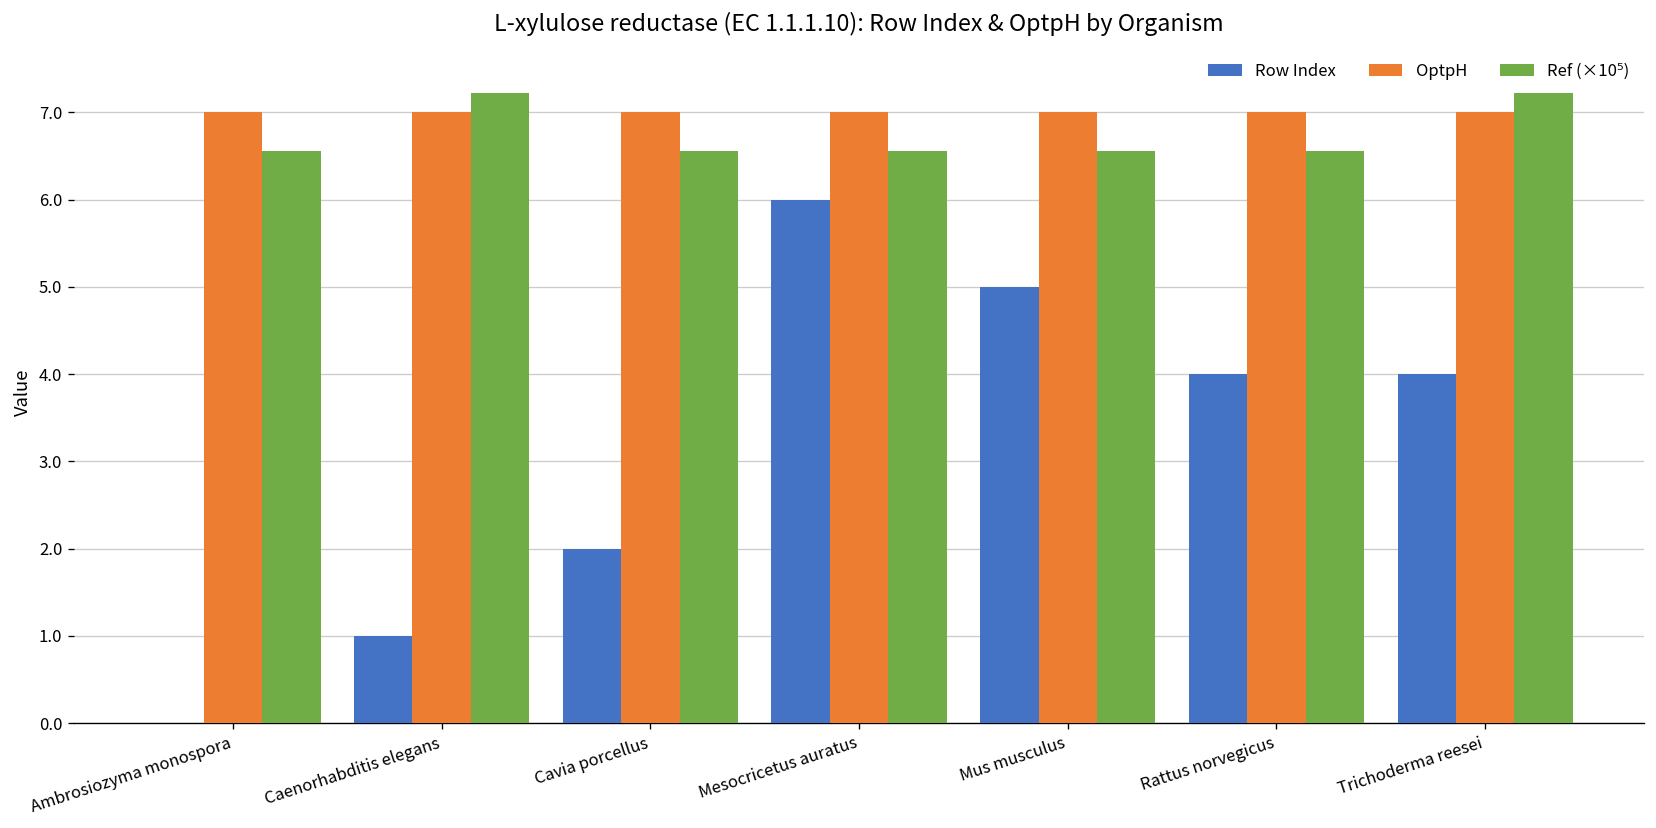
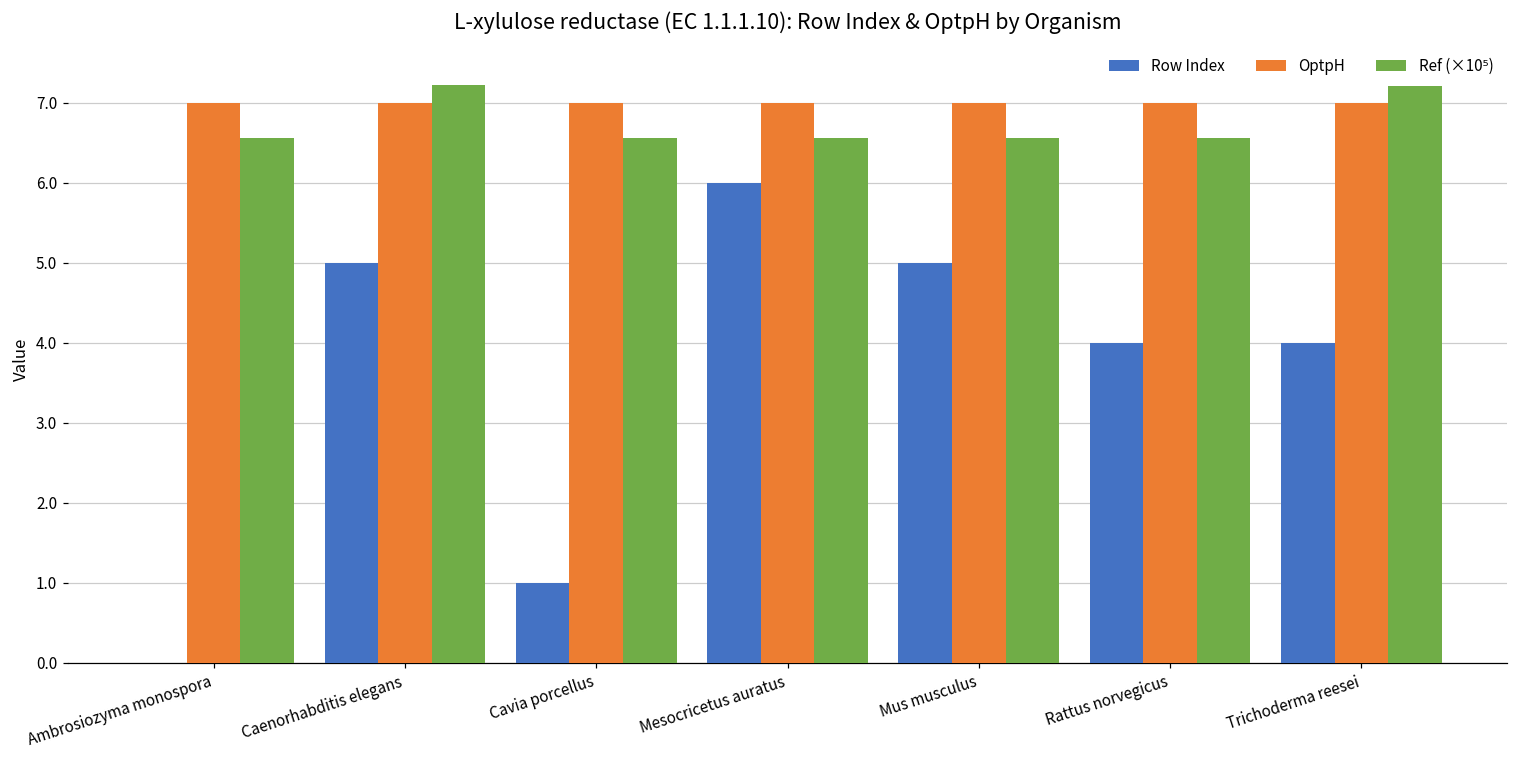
Row Index, Caenorhabditis elegans: 1 -> 5
Row Index, Cavia porcellus: 2 -> 1
